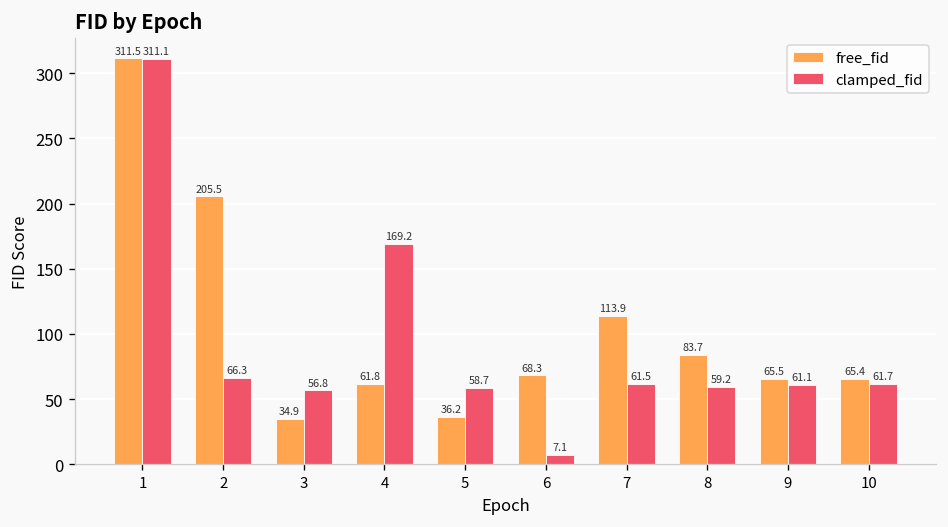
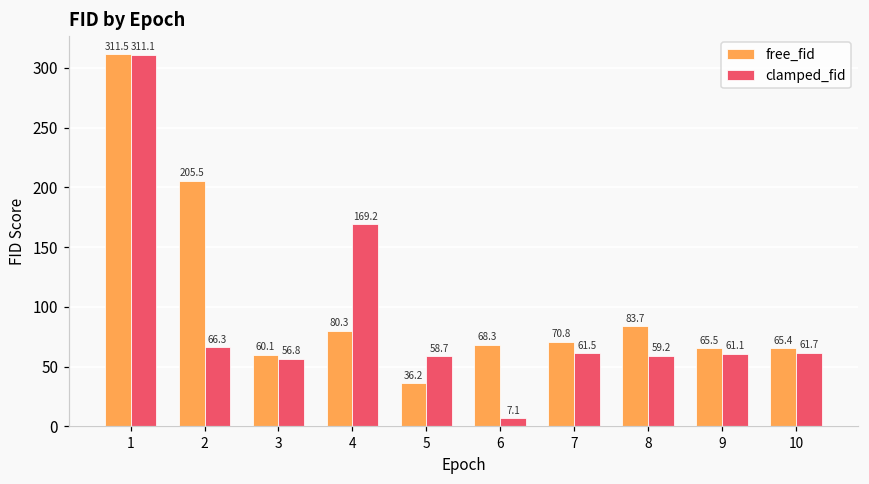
free_fid, 3: 34.9 -> 60.1
free_fid, 4: 61.8 -> 80.3
free_fid, 7: 113.9 -> 70.8
